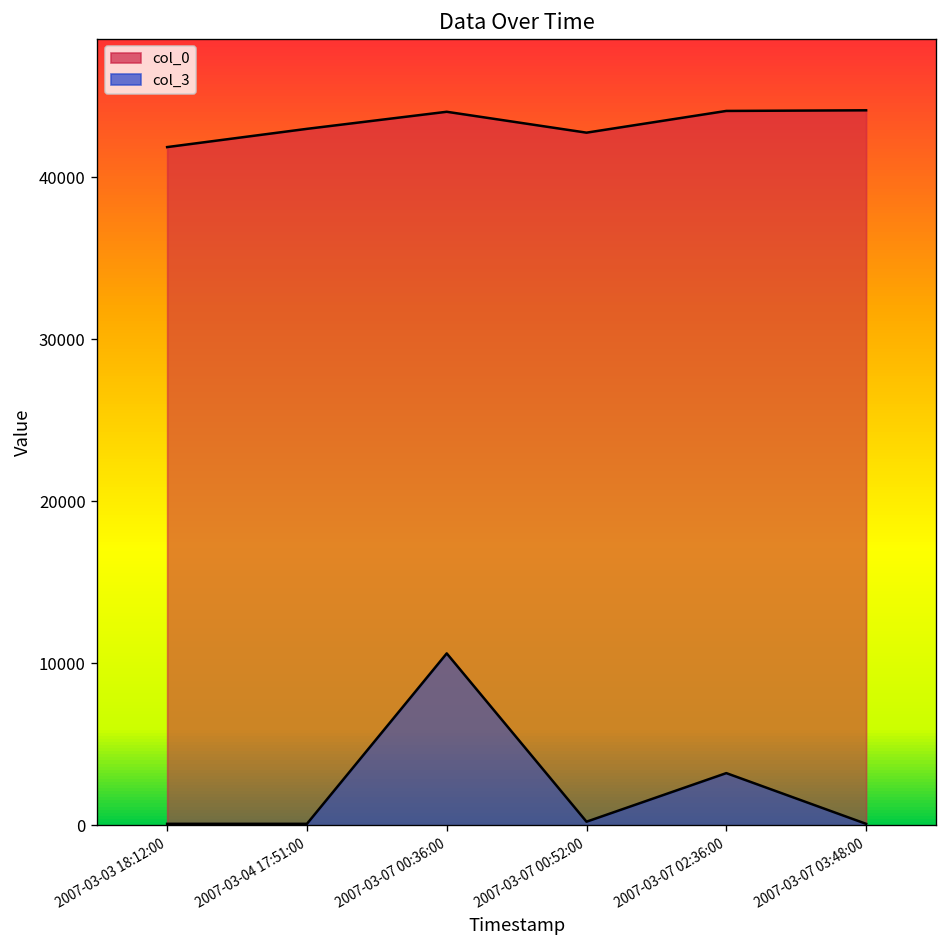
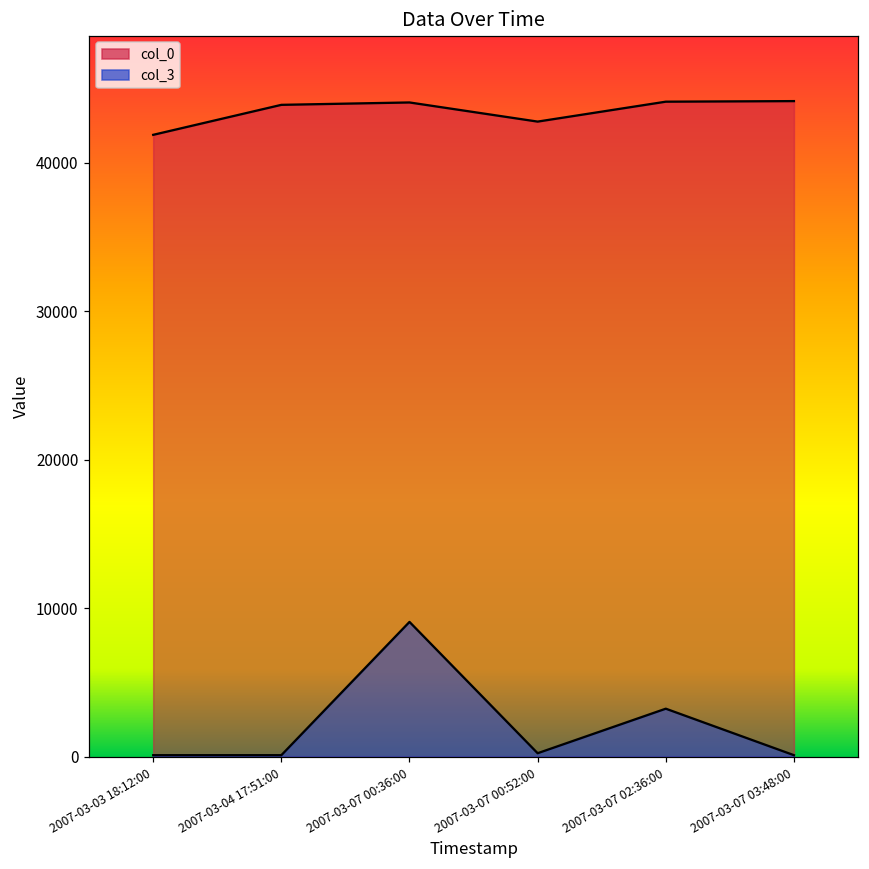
col_0, 2007-03-04 17:51:00: 43000 -> 43900
col_3, 2007-03-07 00:36:00: 10600 -> 9100
